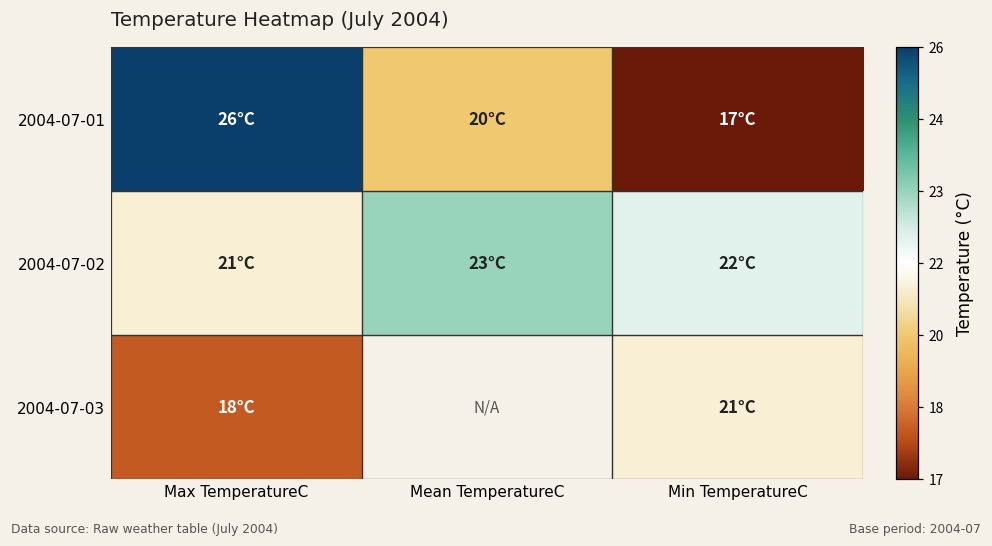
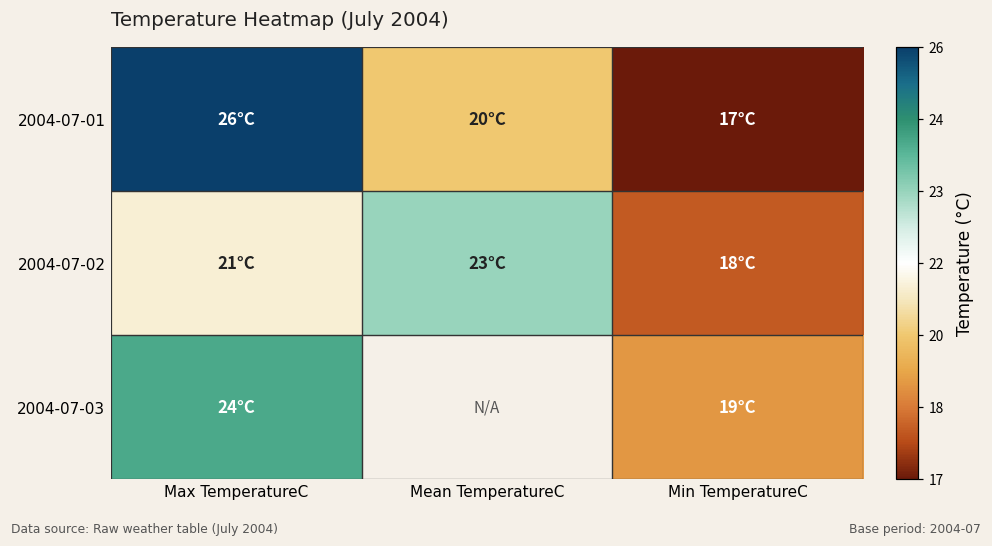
2004-07-02, Min TemperatureC: 22°C -> 18°C
2004-07-03, Max TemperatureC: 18°C -> 24°C
2004-07-03, Min TemperatureC: 21°C -> 19°C
